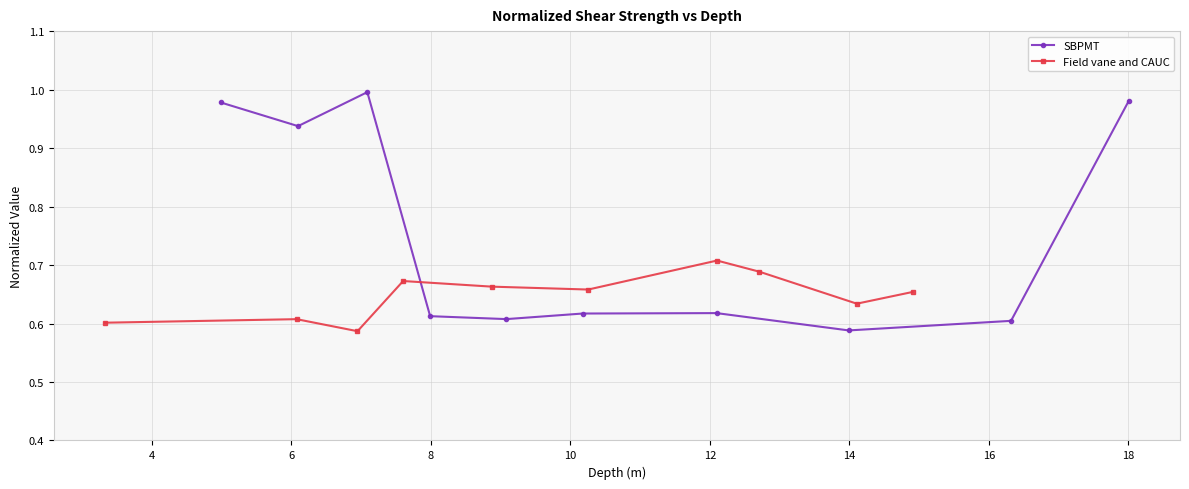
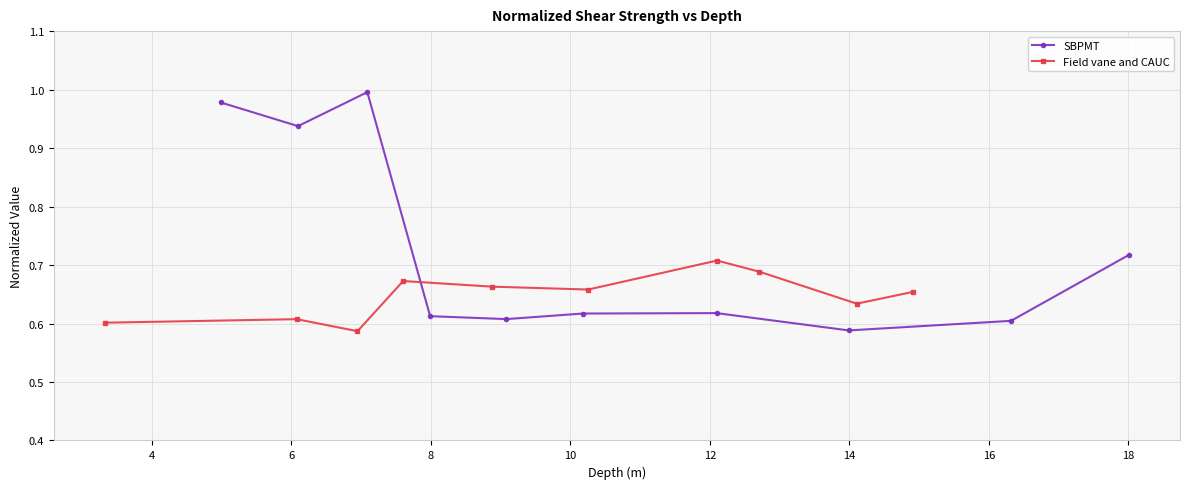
SBPMT, 18: 0.98 -> 0.72
